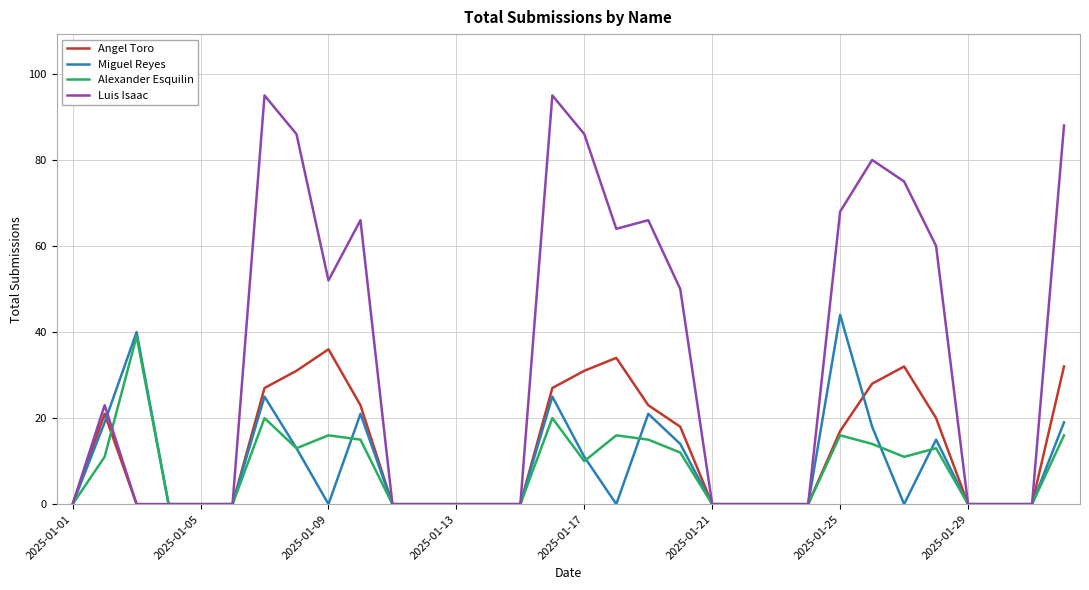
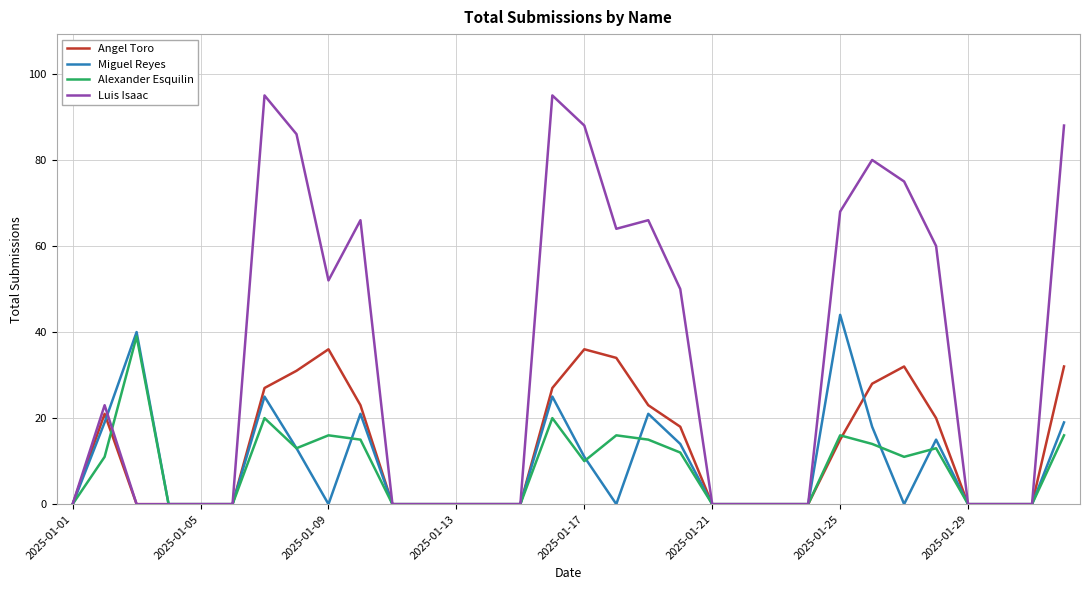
Angel Toro, 2025-01-17: 31 -> 36
Luis Isaac, 2025-01-17: 86 -> 88
Angel Toro, 2025-01-25: 17 -> 15
